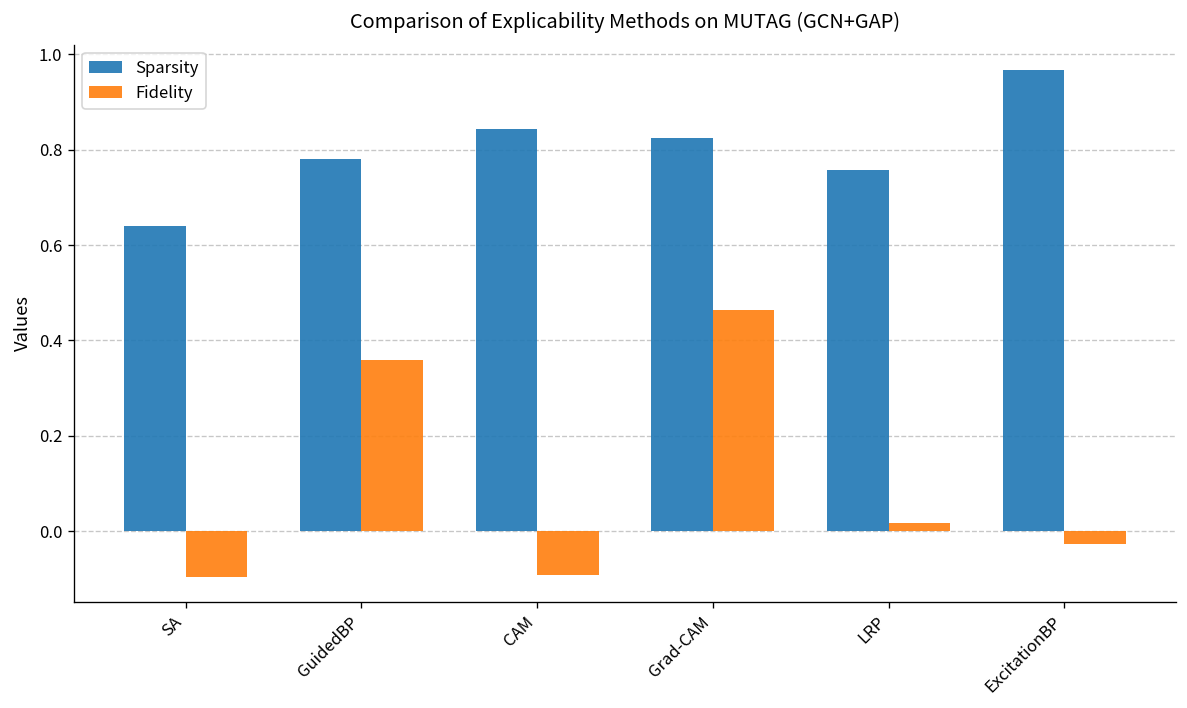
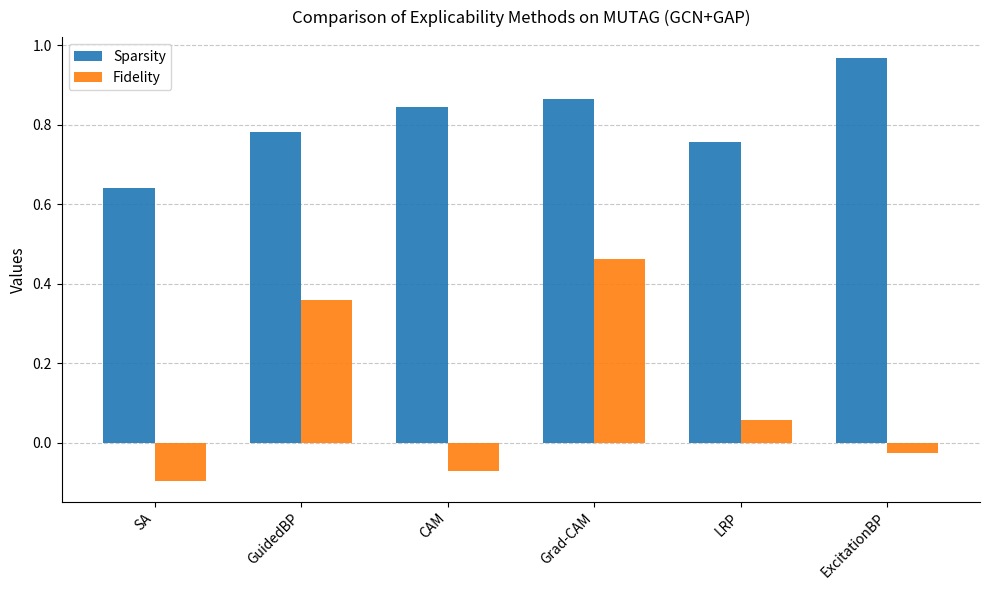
Fidelity, CAM: -0.09 -> -0.07
Sparsity, Grad-CAM: 0.82 -> 0.86
Fidelity, LRP: 0.02 -> 0.06
